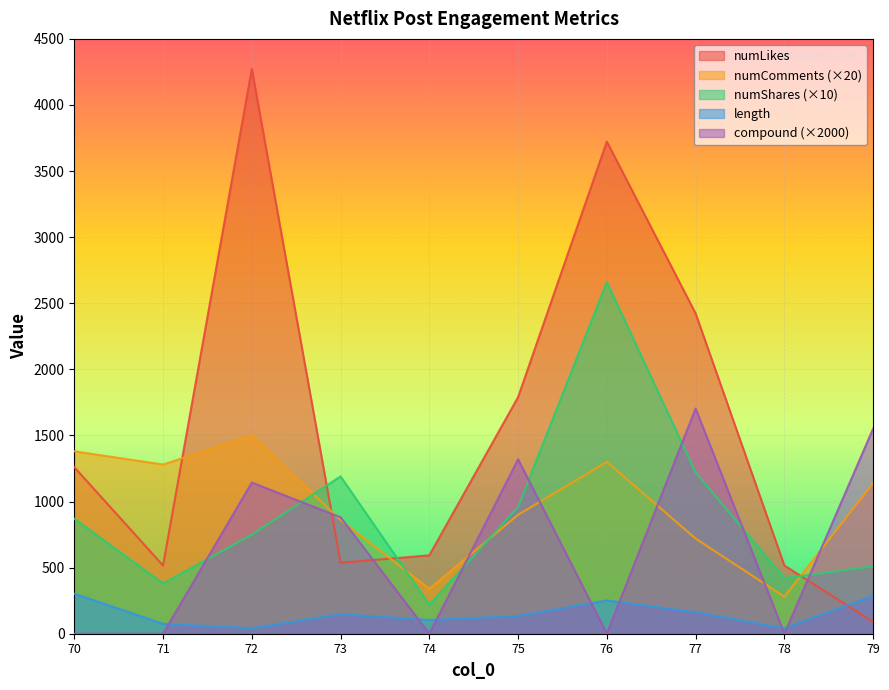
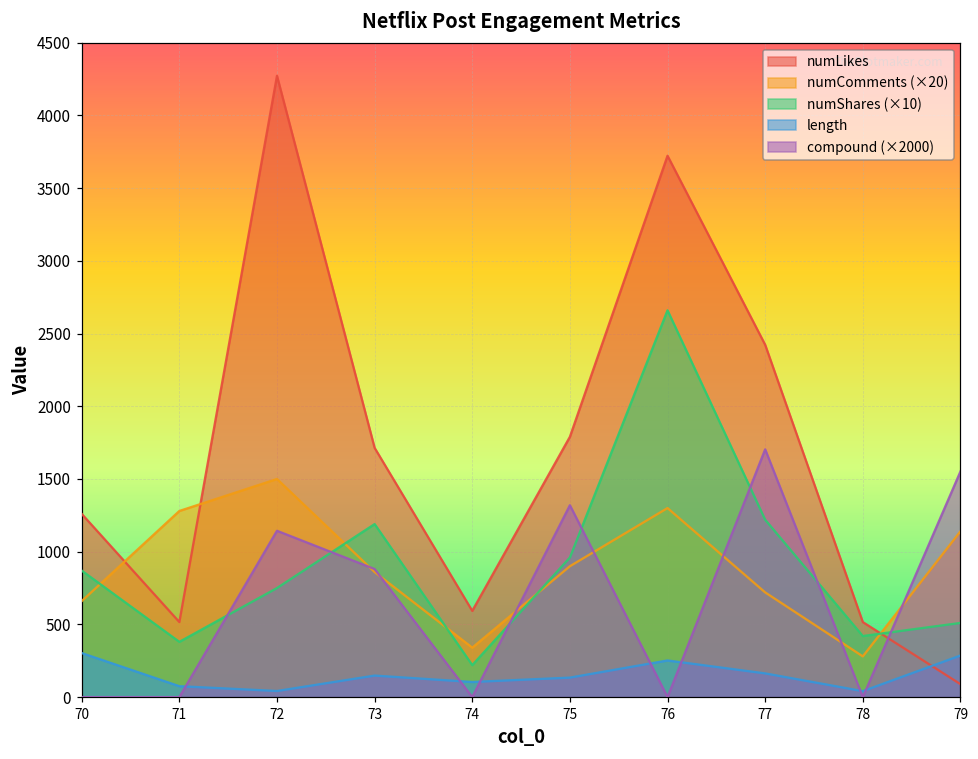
numComments (×20), 70: 1380 -> 660
numLikes, 73: 540 -> 1710
